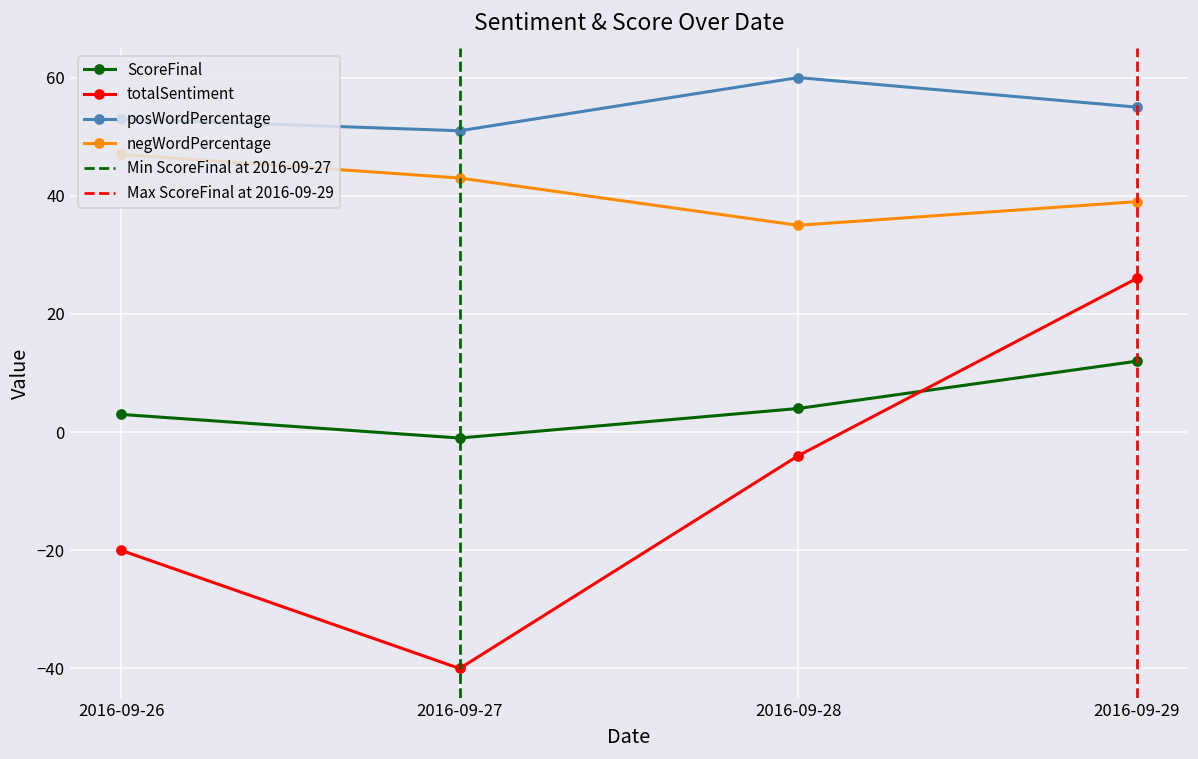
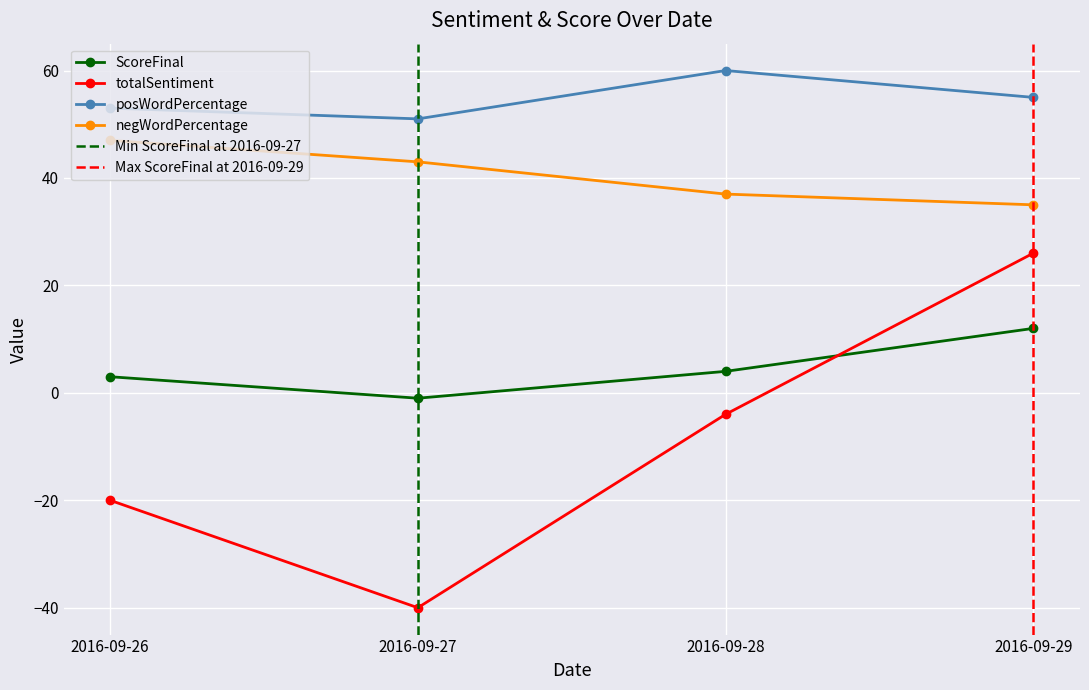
negWordPercentage, 2016-09-28: 35 -> 37
negWordPercentage, 2016-09-29: 39 -> 35
